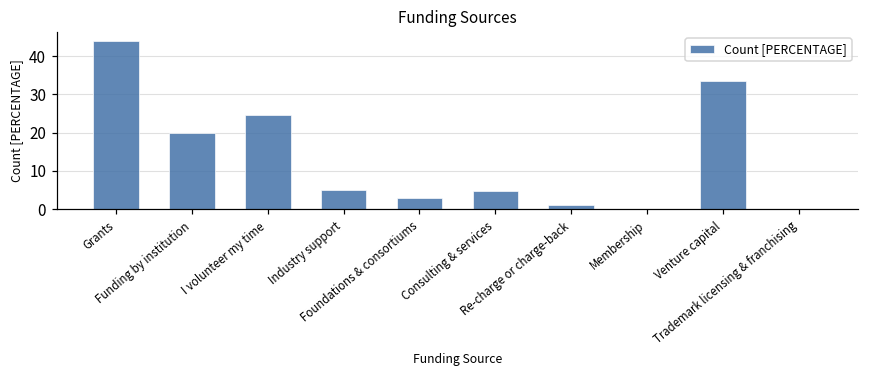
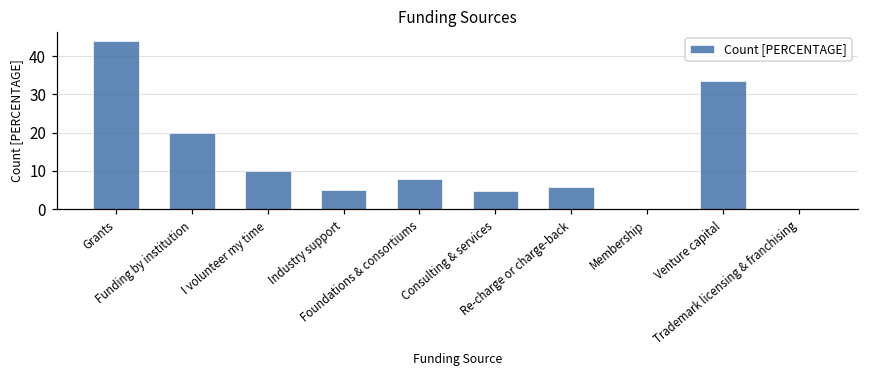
I volunteer my time: 25 -> 10
Foundations & consortiums: 3 -> 8
Re-charge or charge-back: 1 -> 6
